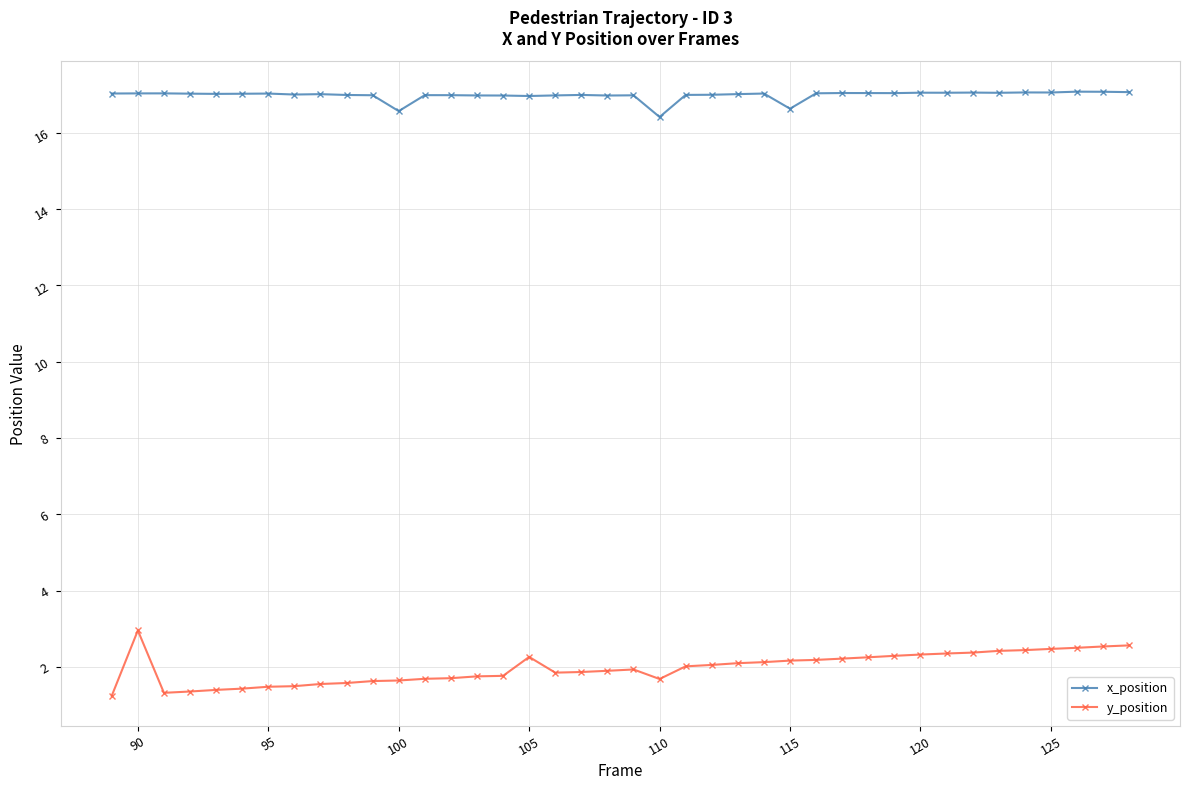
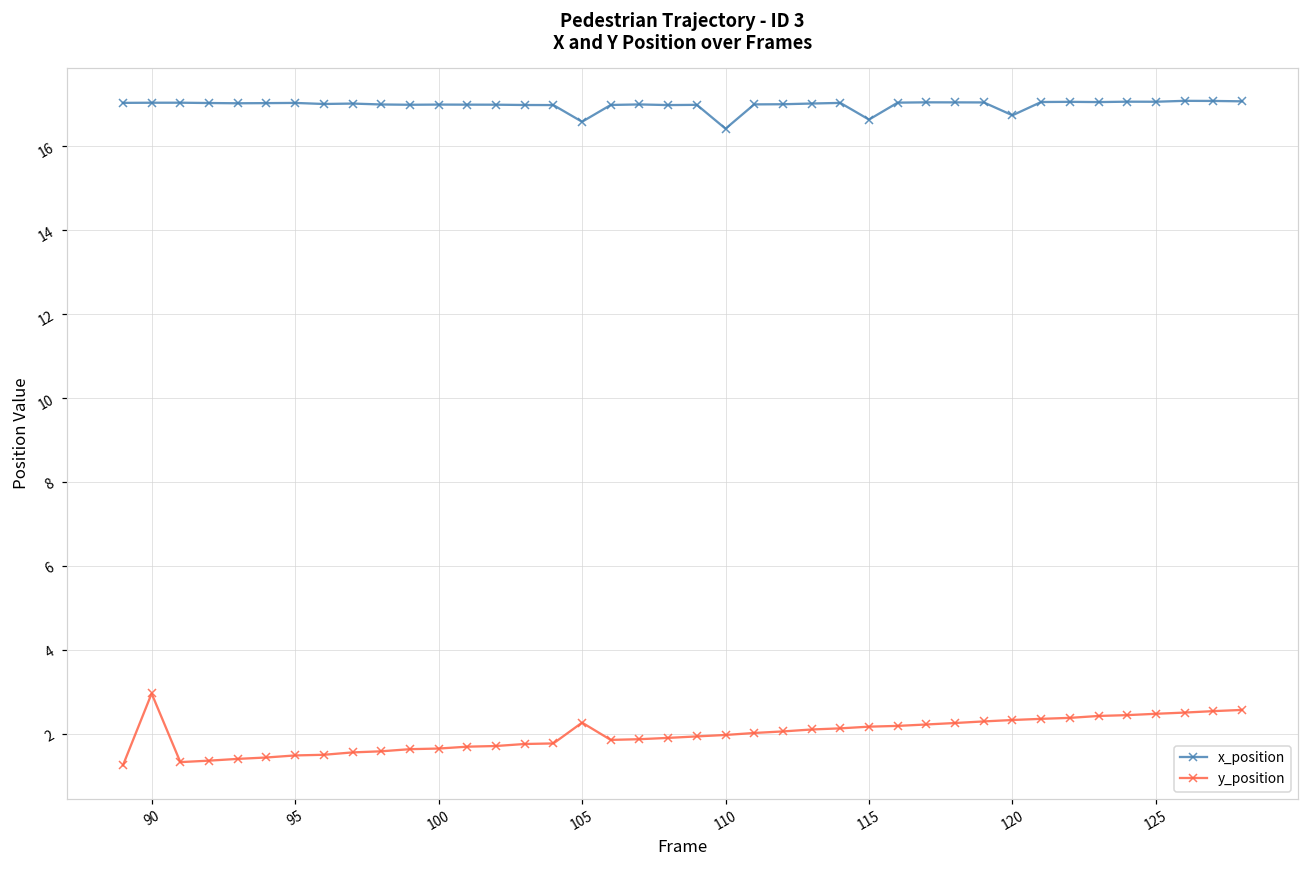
x_position, 100: 16.6 -> 17.0
x_position, 105: 17.0 -> 16.6
y_position, 110: 1.7 -> 2.0
x_position, 120: 17.0 -> 16.7
